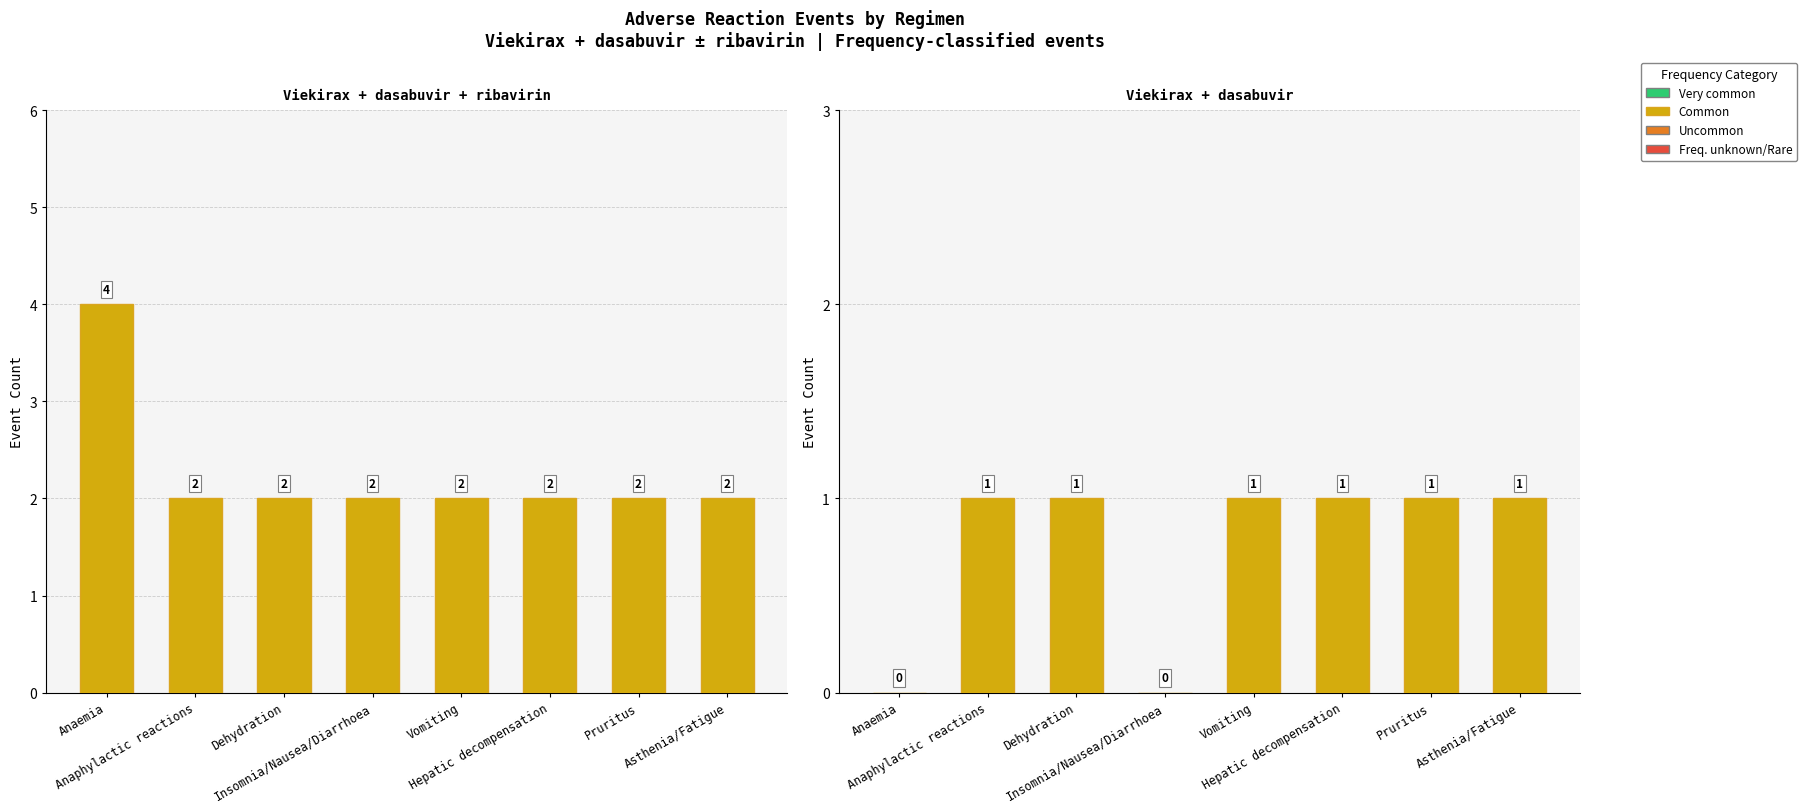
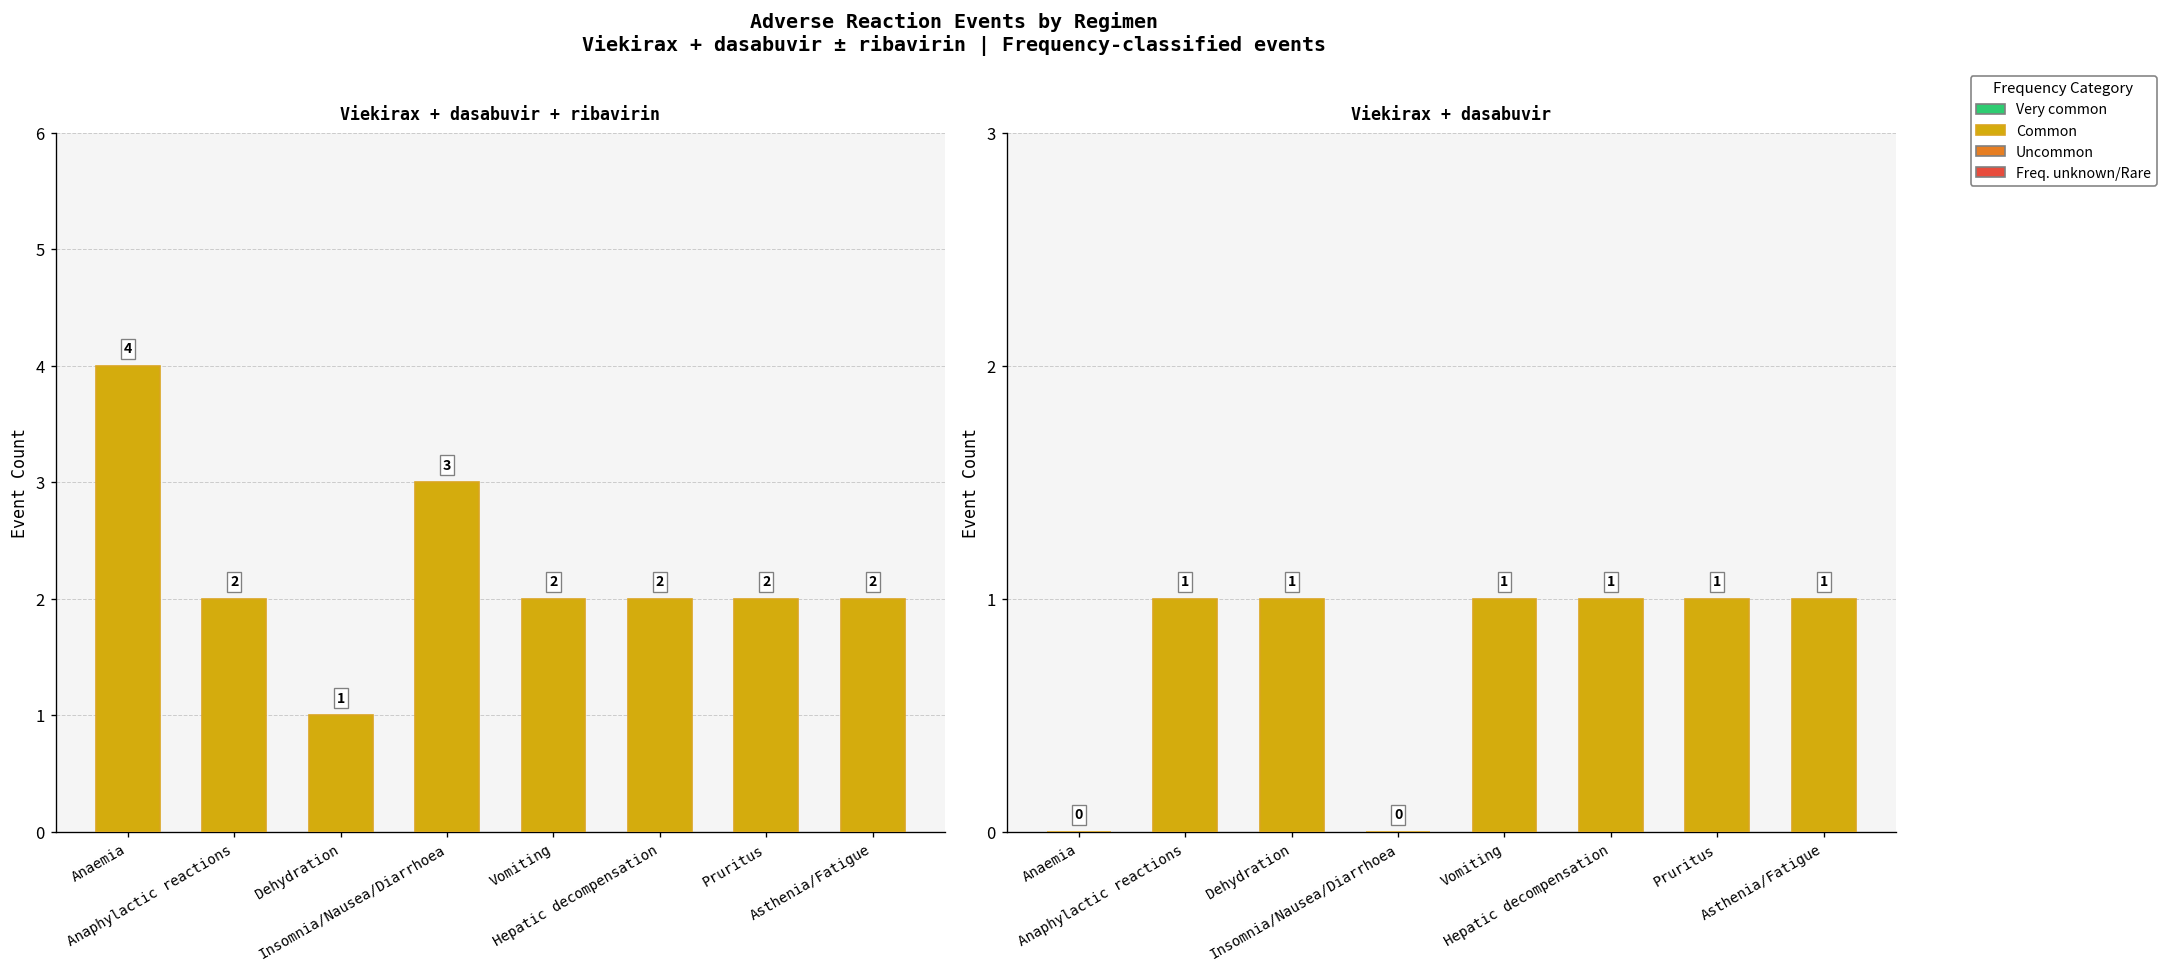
Viekirax + dasabuvir + ribavirin, Dehydration: 2 -> 1
Viekirax + dasabuvir + ribavirin, Insomnia/Nausea/Diarrhoea: 2 -> 3
